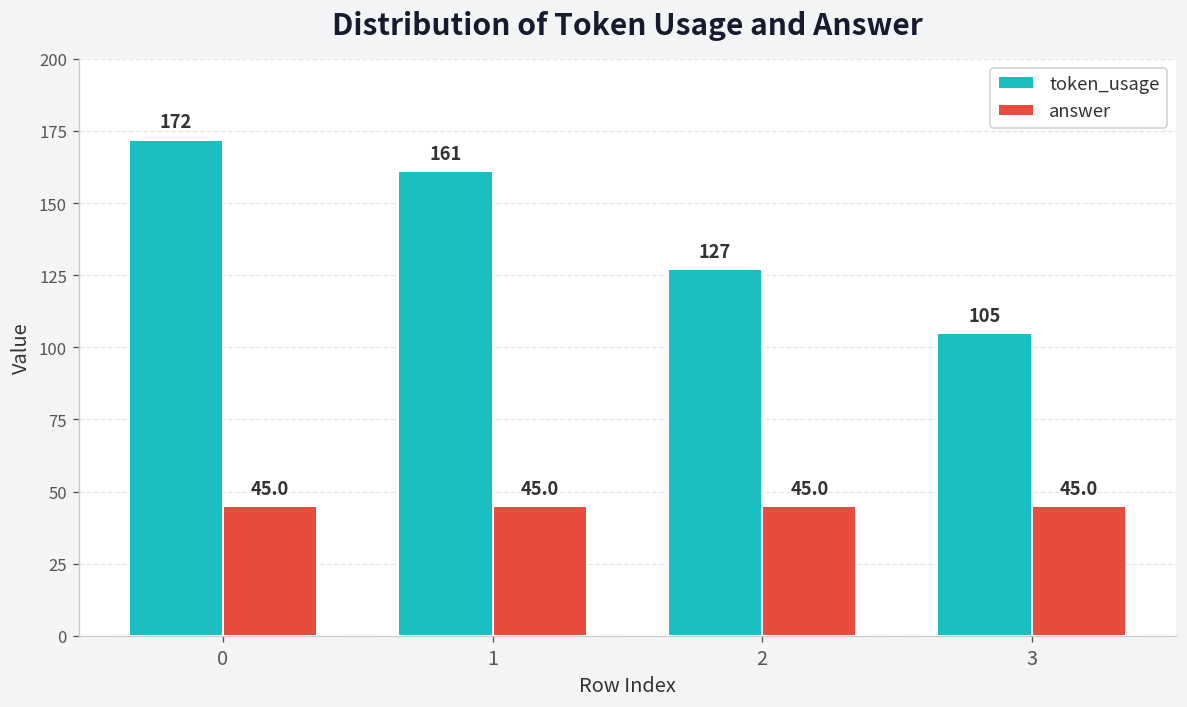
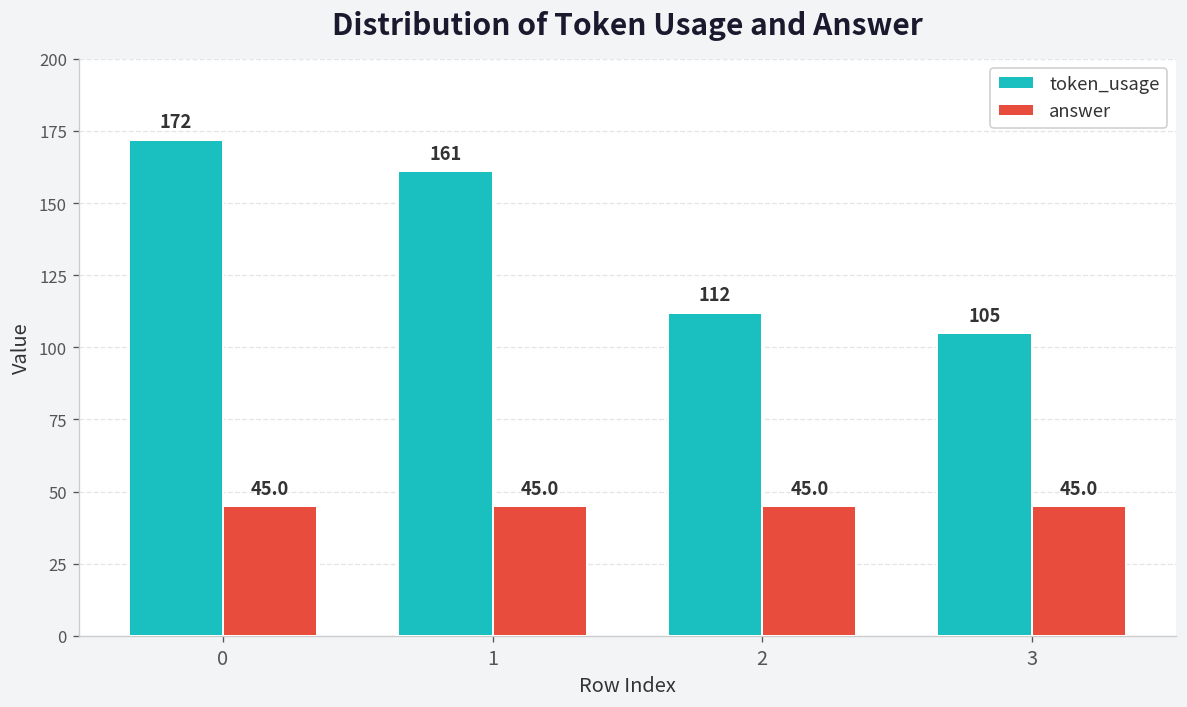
token_usage, 2: 127 -> 112
